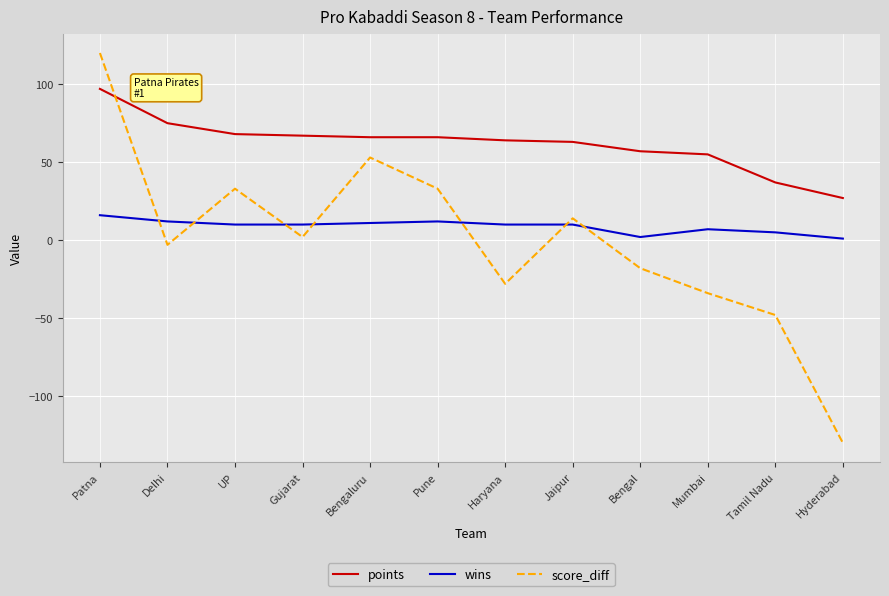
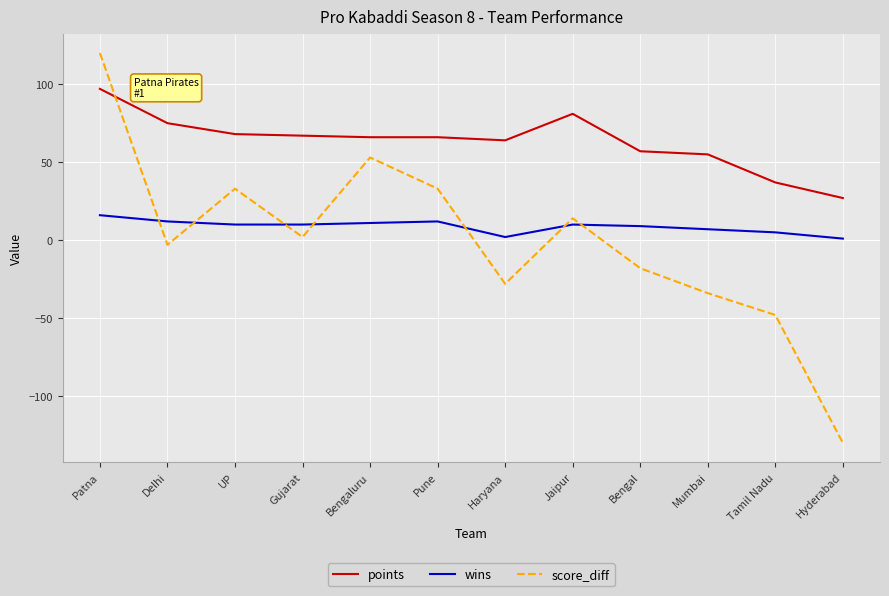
wins, Haryana: 10 -> 2
points, Jaipur: 63 -> 81
wins, Bengal: 2 -> 9
